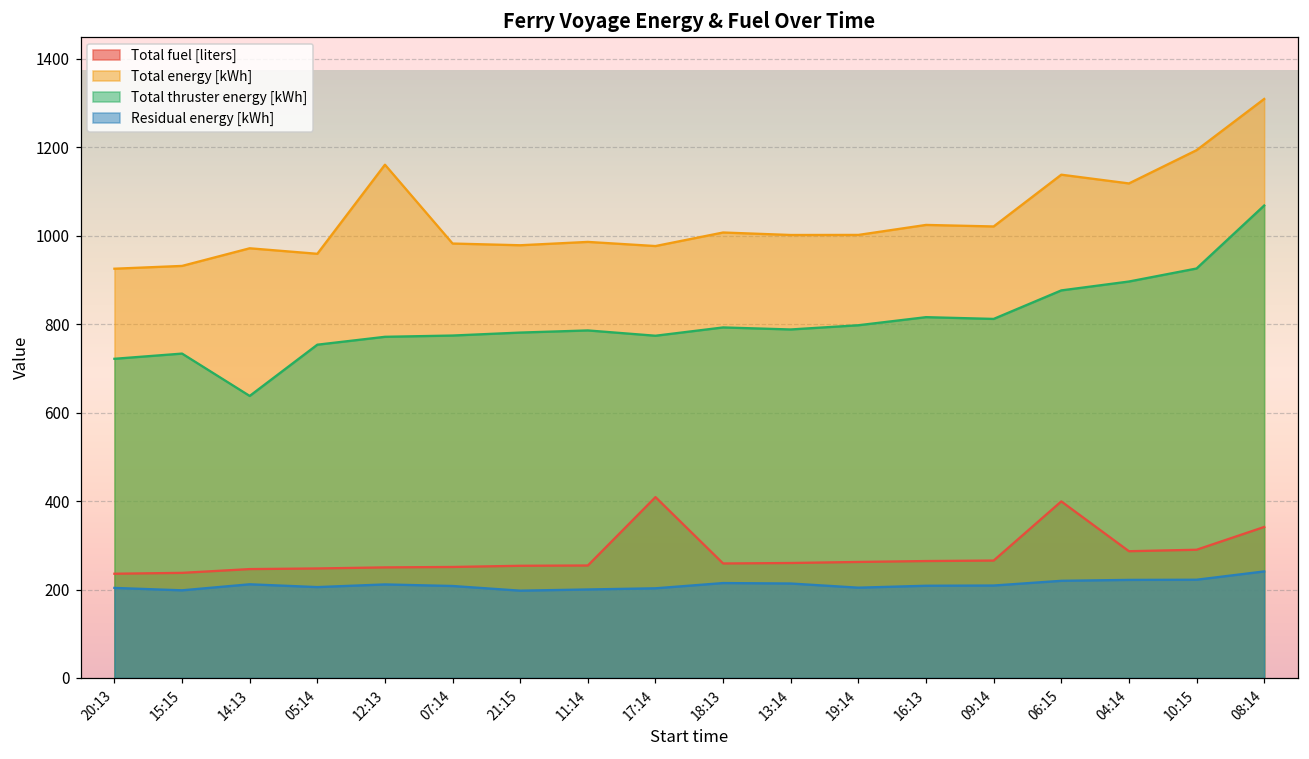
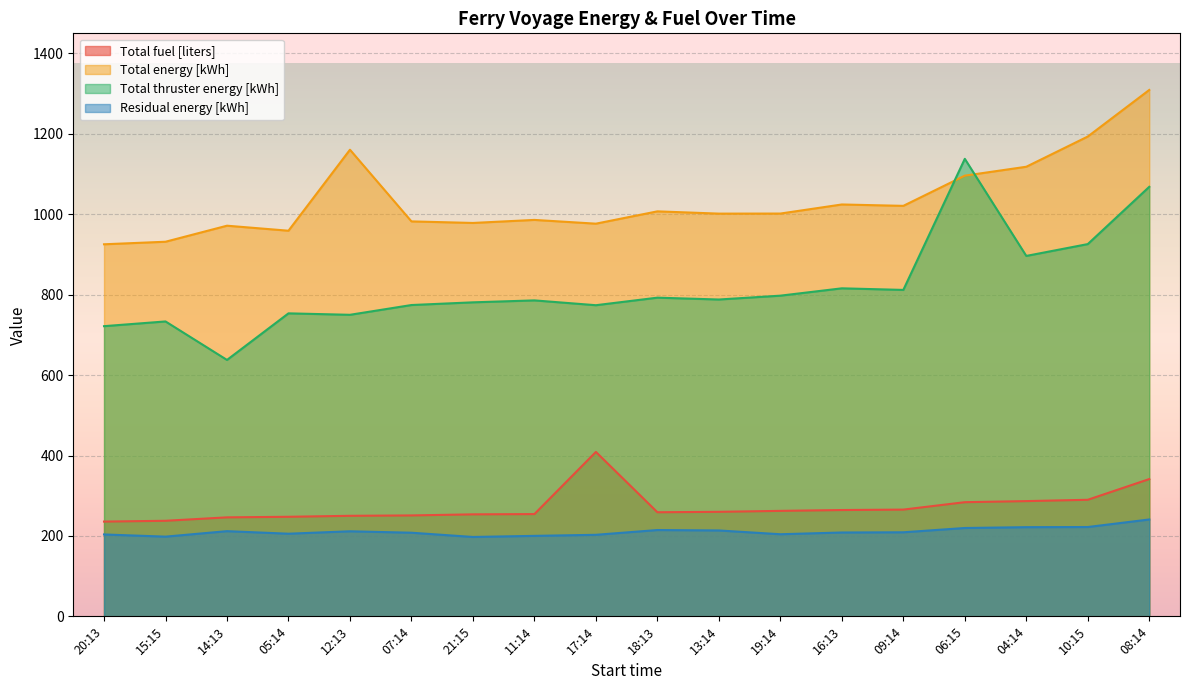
Total thruster energy [kWh], 12:13: 770 -> 750
Total fuel [liters], 06:15: 400 -> 280
Total energy [kWh], 06:15: 1140 -> 1100
Total thruster energy [kWh], 06:15: 880 -> 1140
